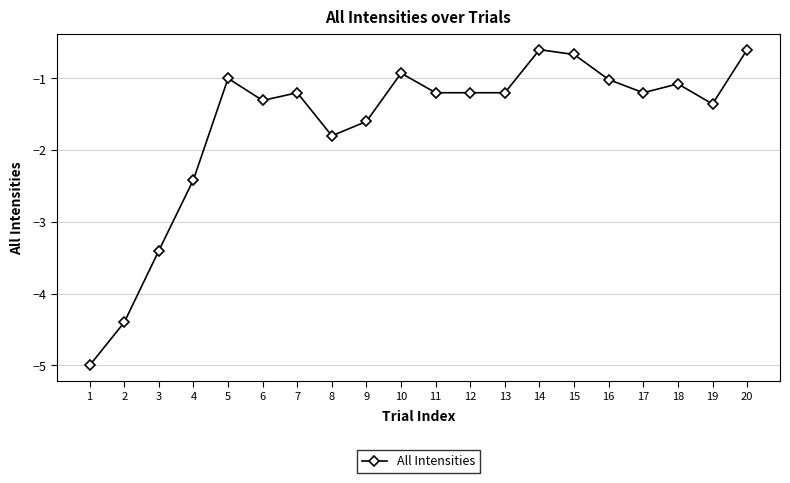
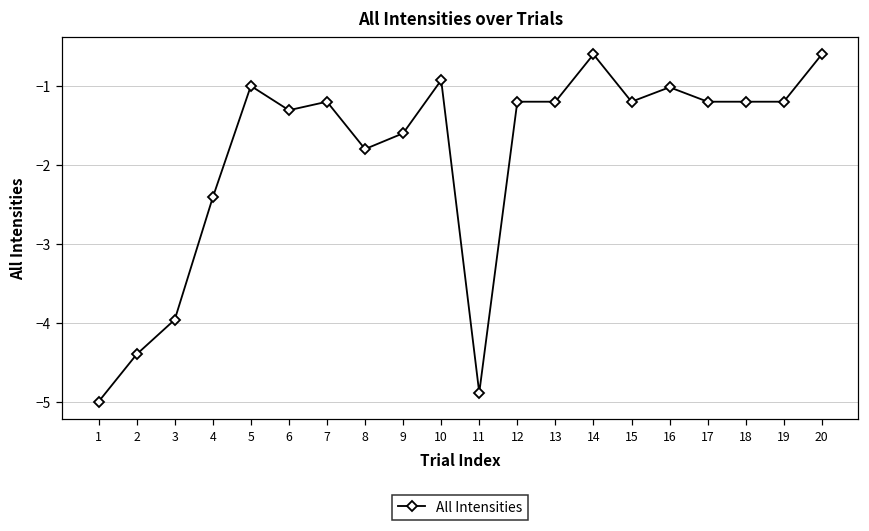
3: -3.4 -> -4.0
11: -1.2 -> -4.9
15: -0.7 -> -1.2
18: -1.1 -> -1.2
19: -1.4 -> -1.2
